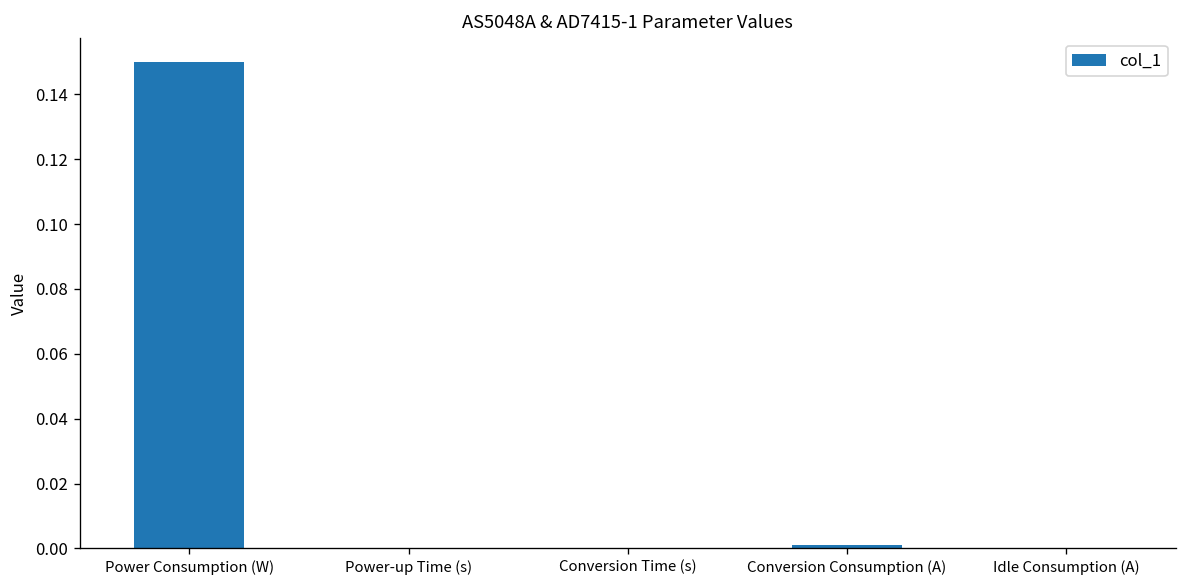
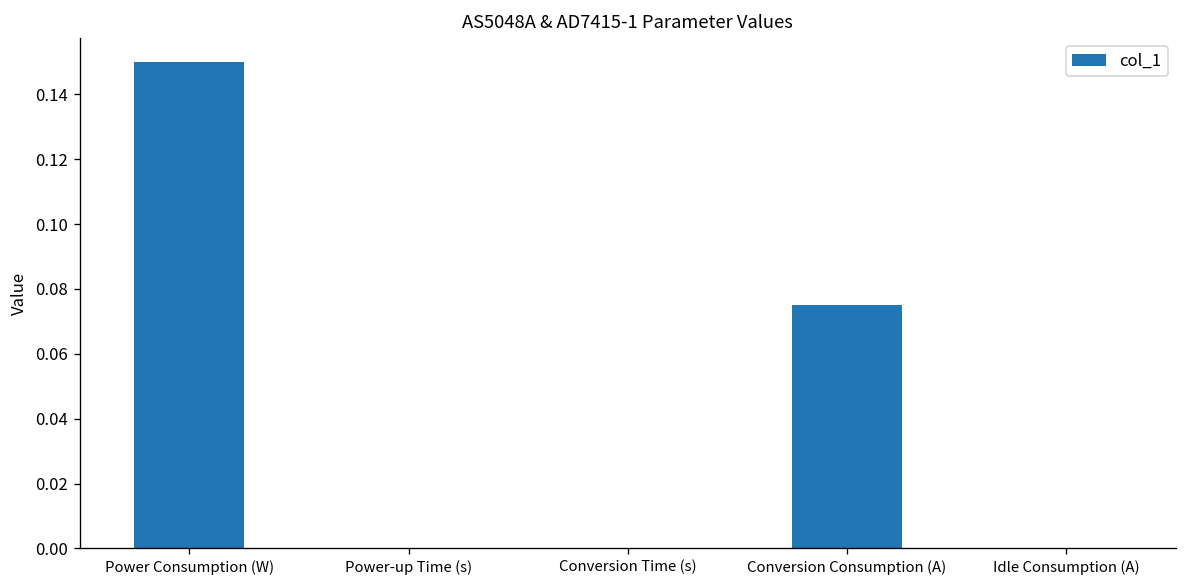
Conversion Consumption (A): 0.001 -> 0.075
